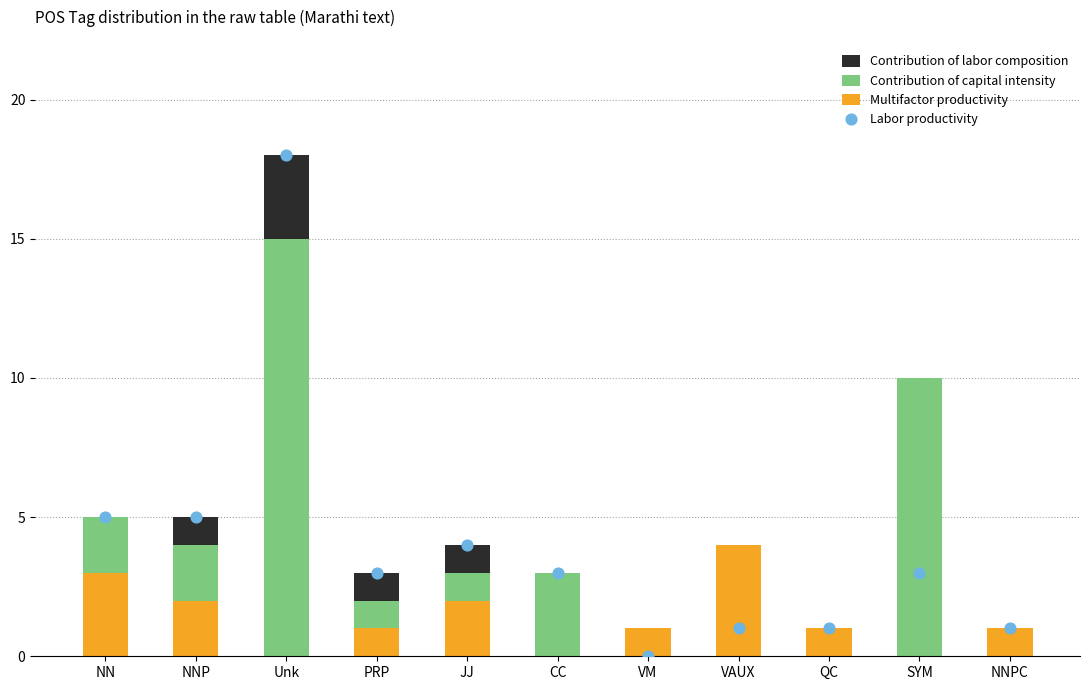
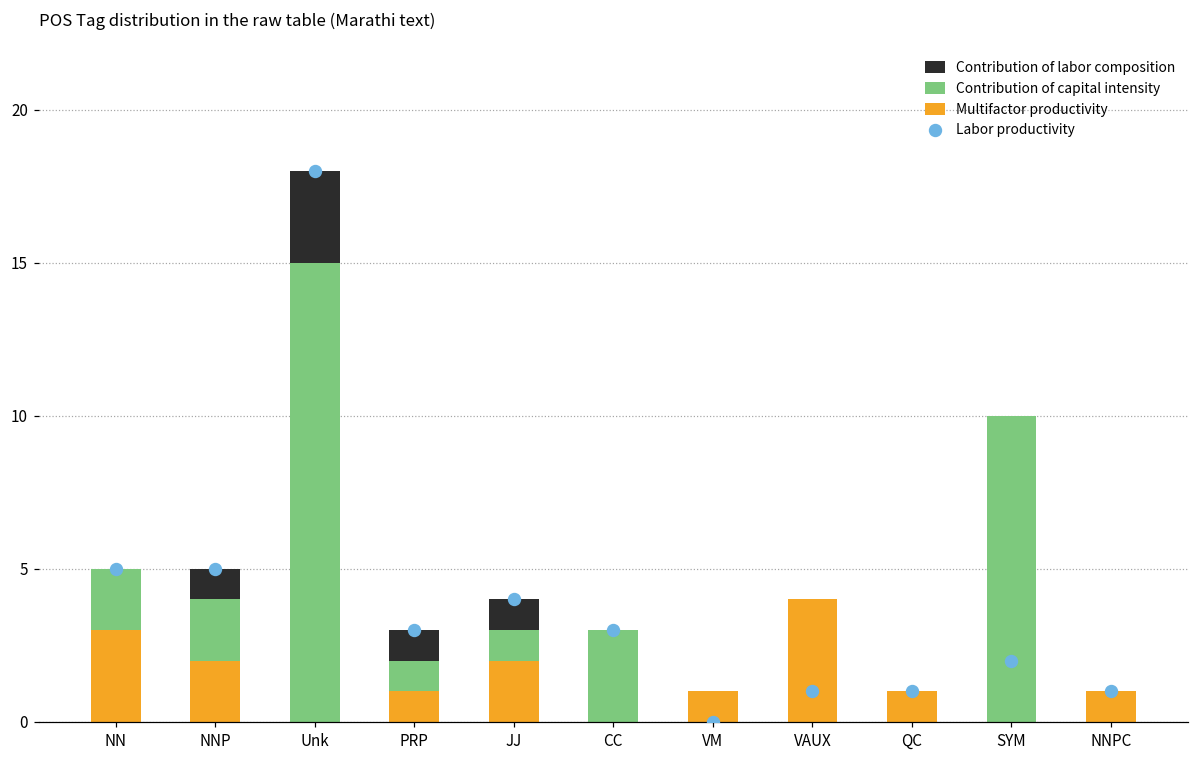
Labor productivity, SYM: 3 -> 2
